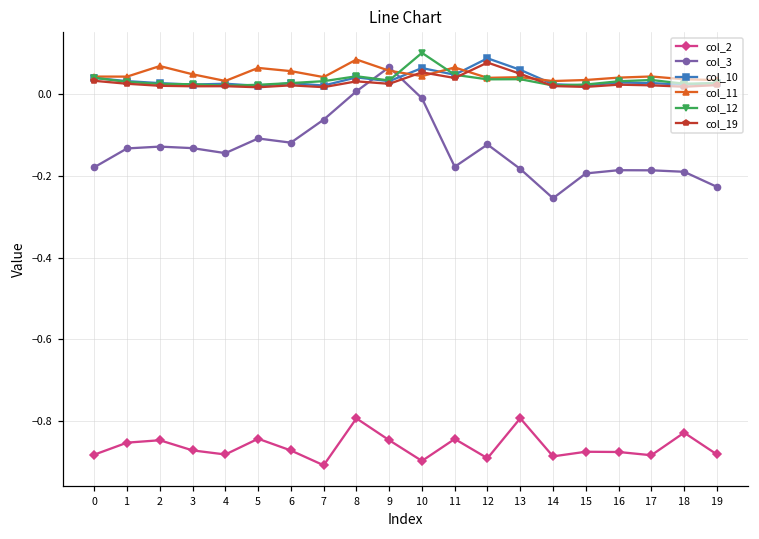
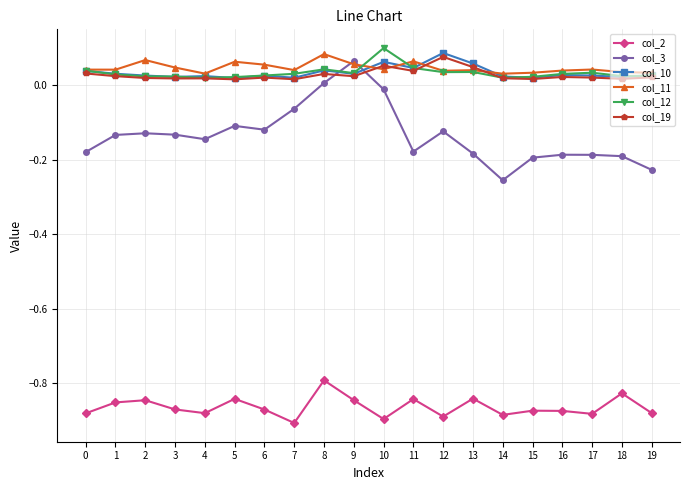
col_2, 13: -0.79 -> -0.84
